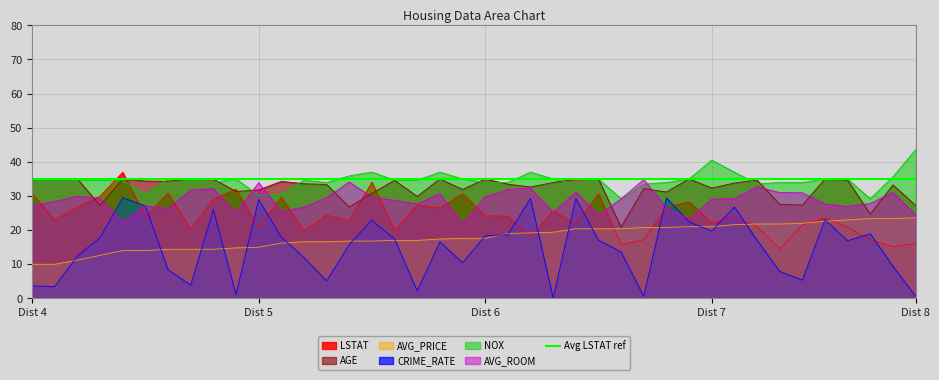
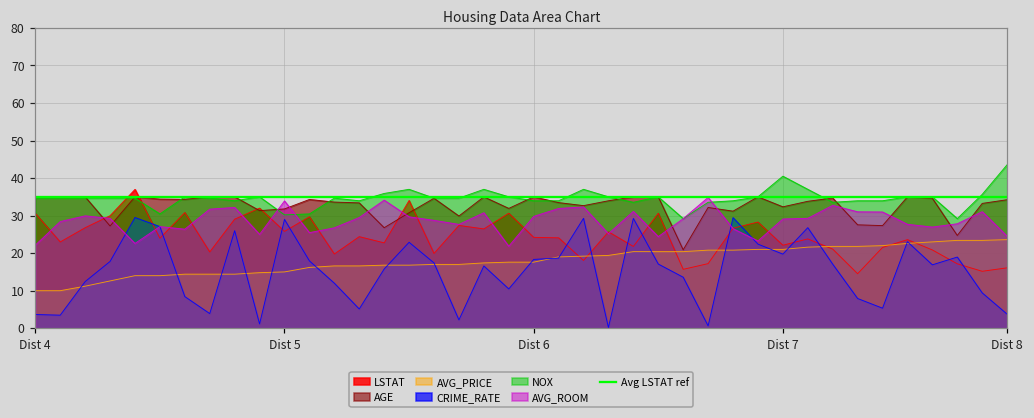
AVG_ROOM, Dist 4: 27 -> 22
LSTAT, Dist 5: 21 -> 26
AGE, Dist 8: 27 -> 34
CRIME_RATE, Dist 8: 1 -> 4
